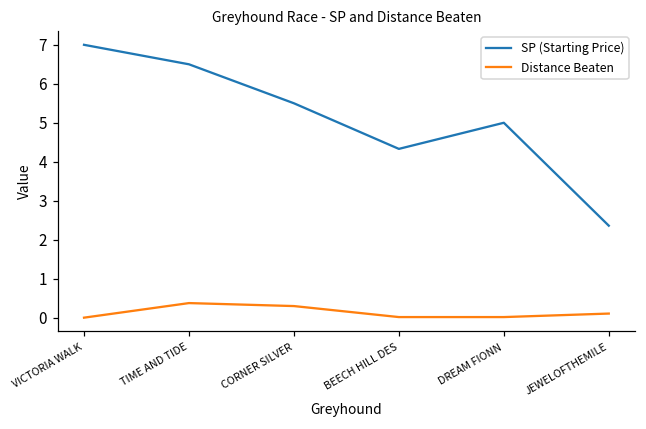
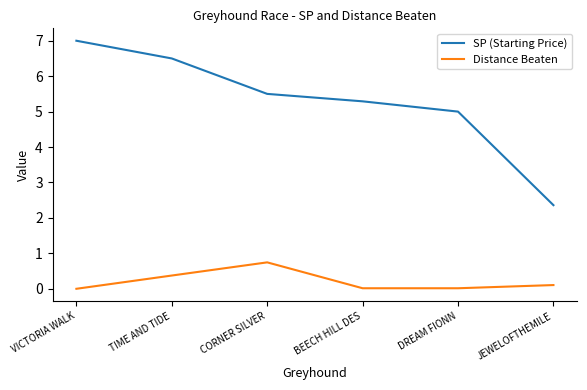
Distance Beaten, CORNER SILVER: 0.3 -> 0.7
SP (Starting Price), BEECH HILL DES: 4.3 -> 5.3
